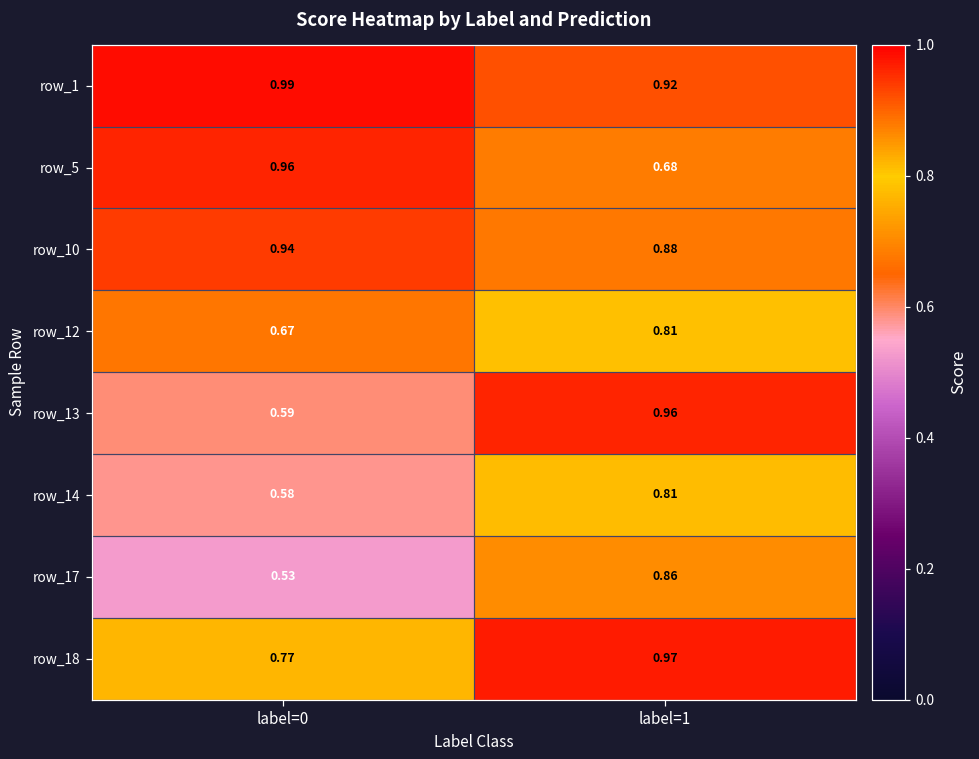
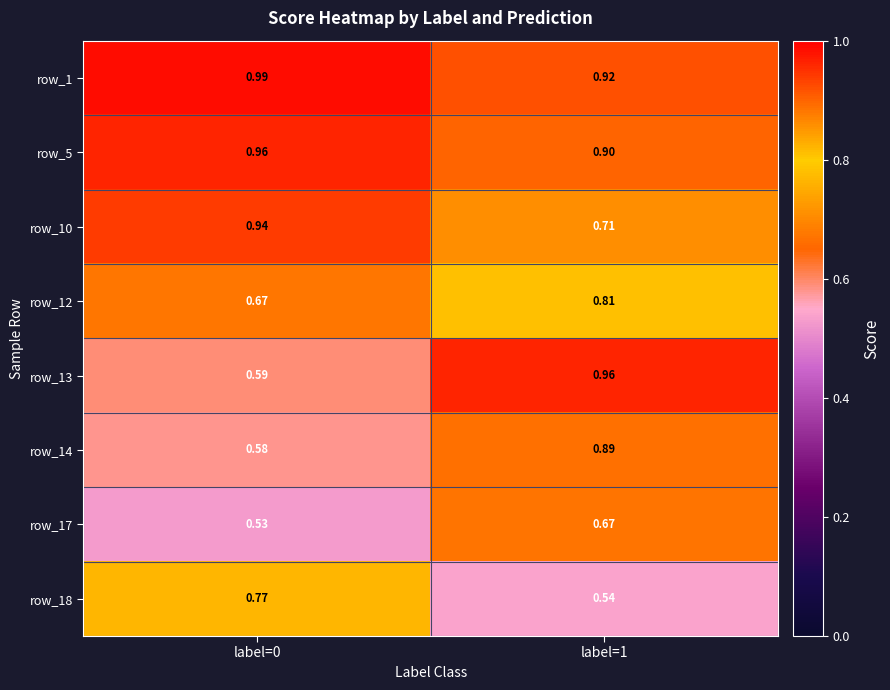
row_5, label=1: 0.68 -> 0.90
row_10, label=1: 0.88 -> 0.71
row_14, label=1: 0.81 -> 0.89
row_17, label=1: 0.86 -> 0.67
row_18, label=1: 0.97 -> 0.54
